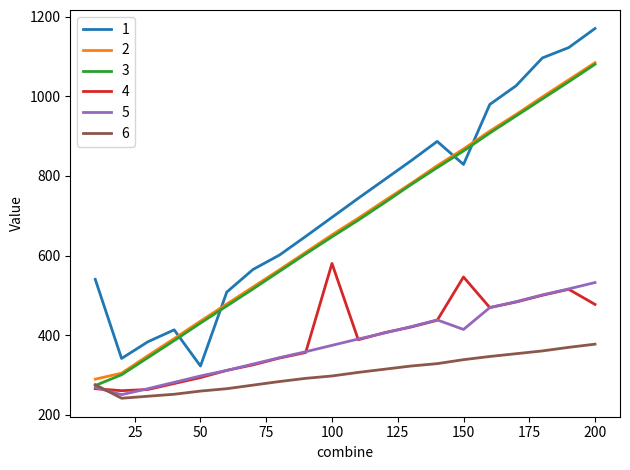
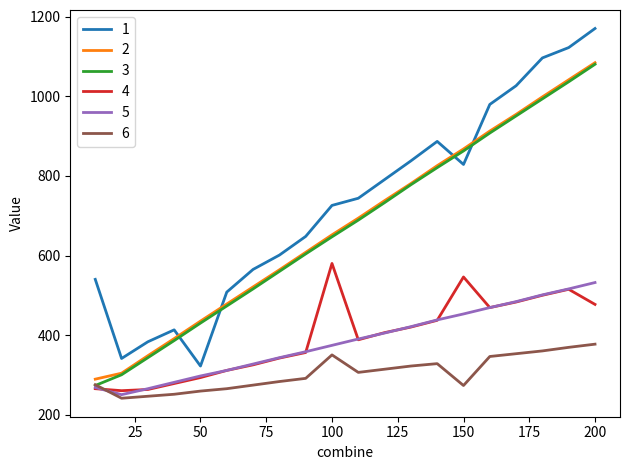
1, 100: 700 -> 730
6, 100: 300 -> 350
5, 150: 410 -> 450
6, 150: 340 -> 270
